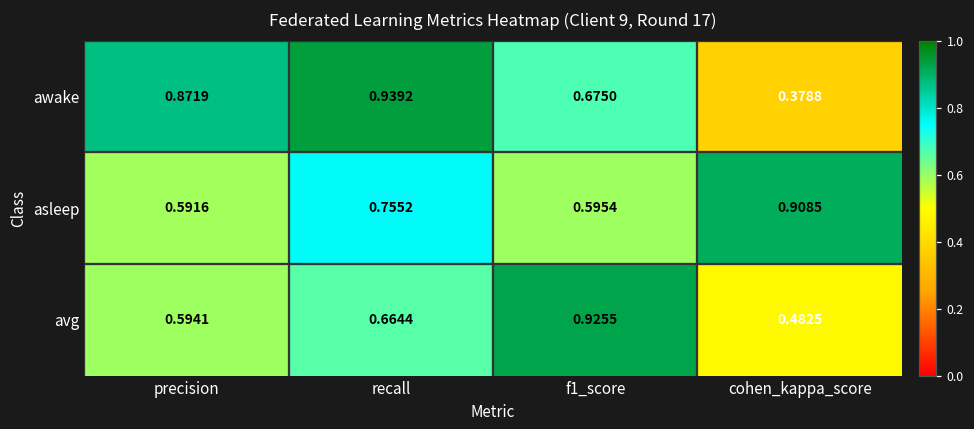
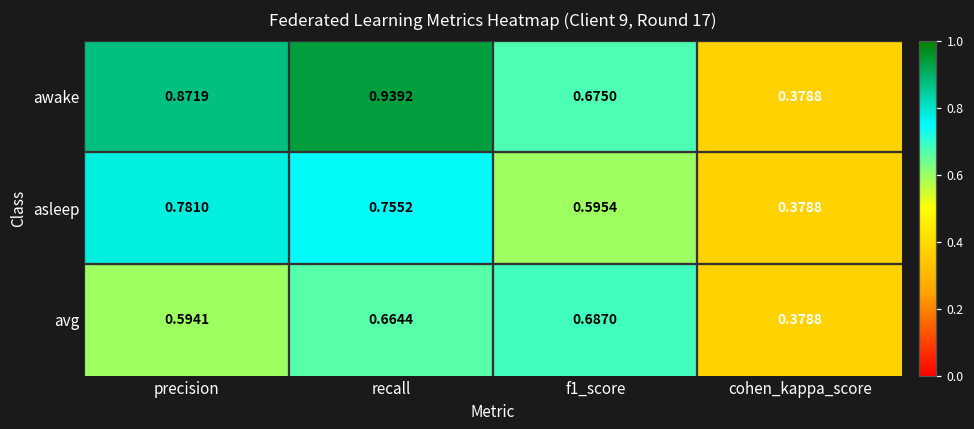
asleep, precision: 0.5916 -> 0.7810
asleep, cohen_kappa_score: 0.9085 -> 0.3788
avg, f1_score: 0.9255 -> 0.6870
avg, cohen_kappa_score: 0.4825 -> 0.3788
